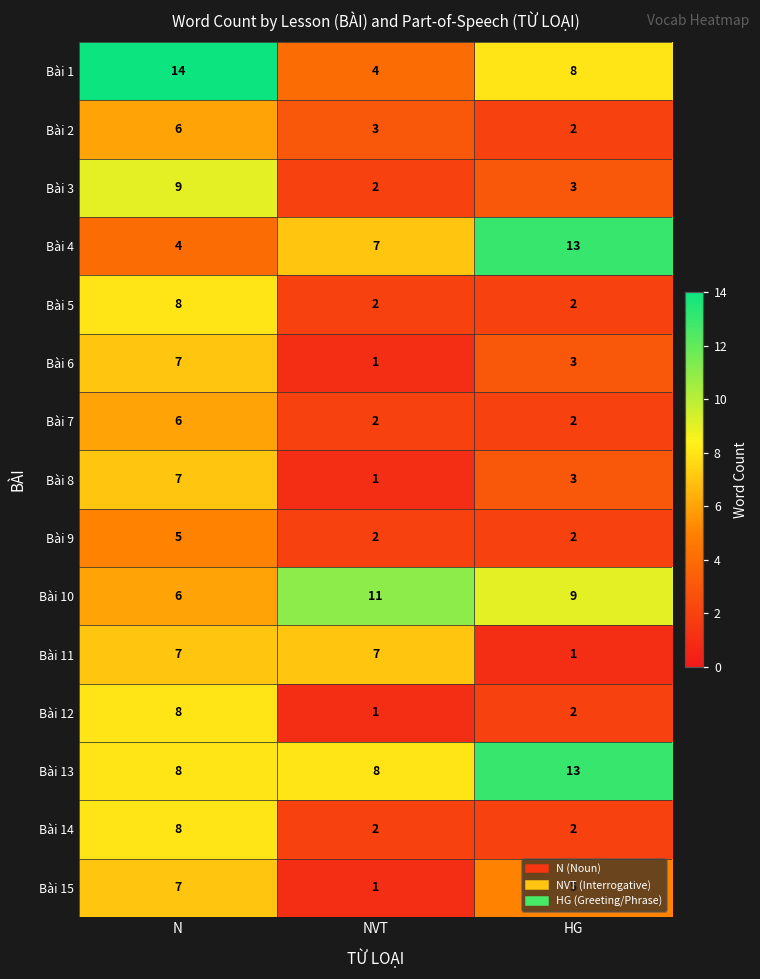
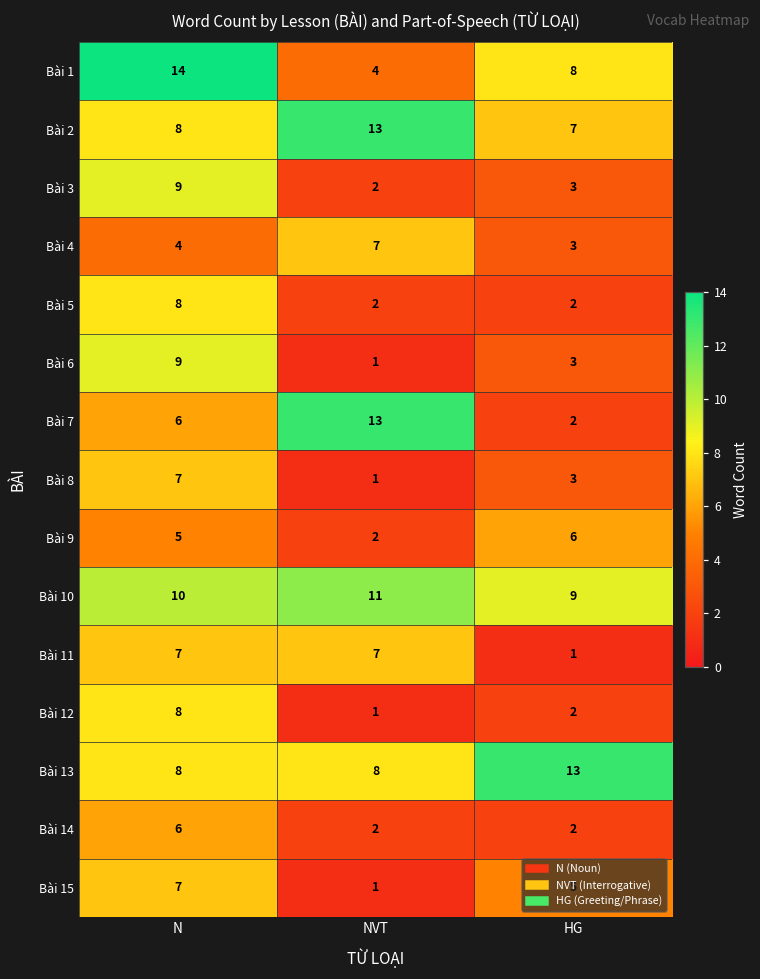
Bài 2, N: 6 -> 8
Bài 2, NVT: 3 -> 13
Bài 2, HG: 2 -> 7
Bài 4, HG: 13 -> 3
Bài 6, N: 7 -> 9
Bài 7, NVT: 2 -> 13
Bài 9, HG: 2 -> 6
Bài 10, N: 6 -> 10
Bài 14, N: 8 -> 6
